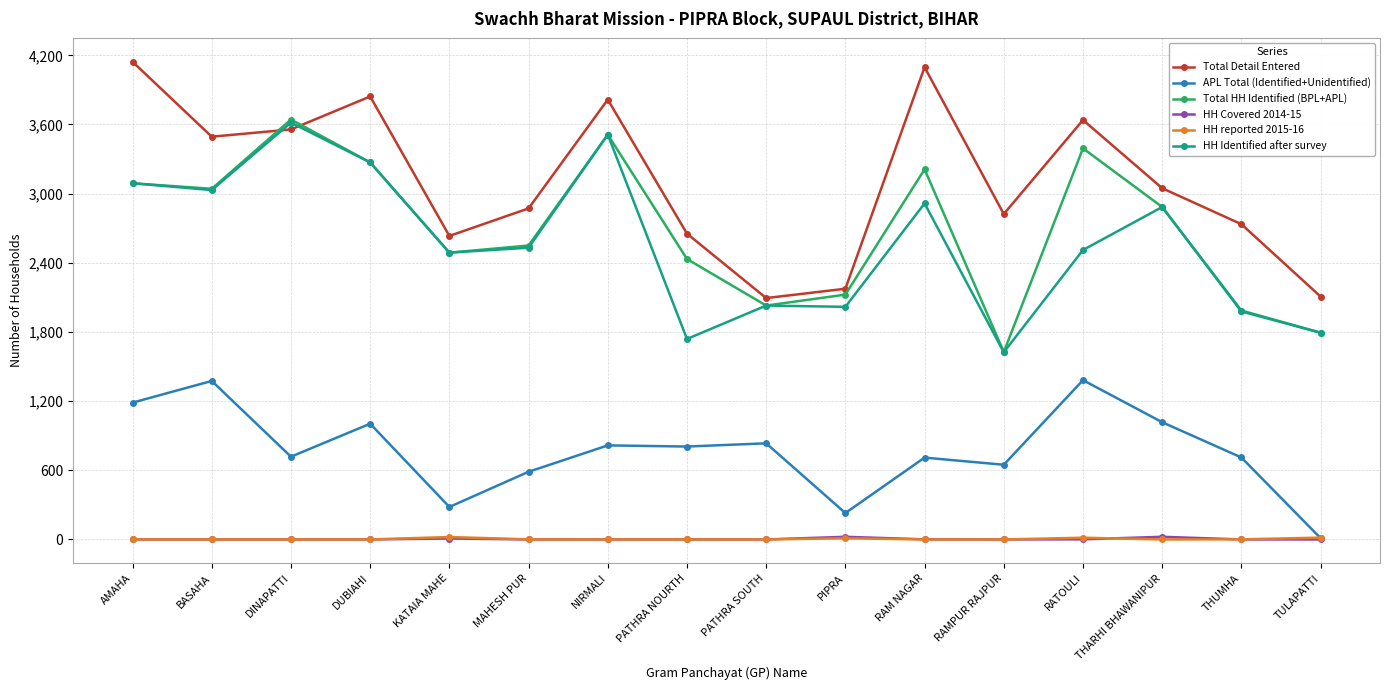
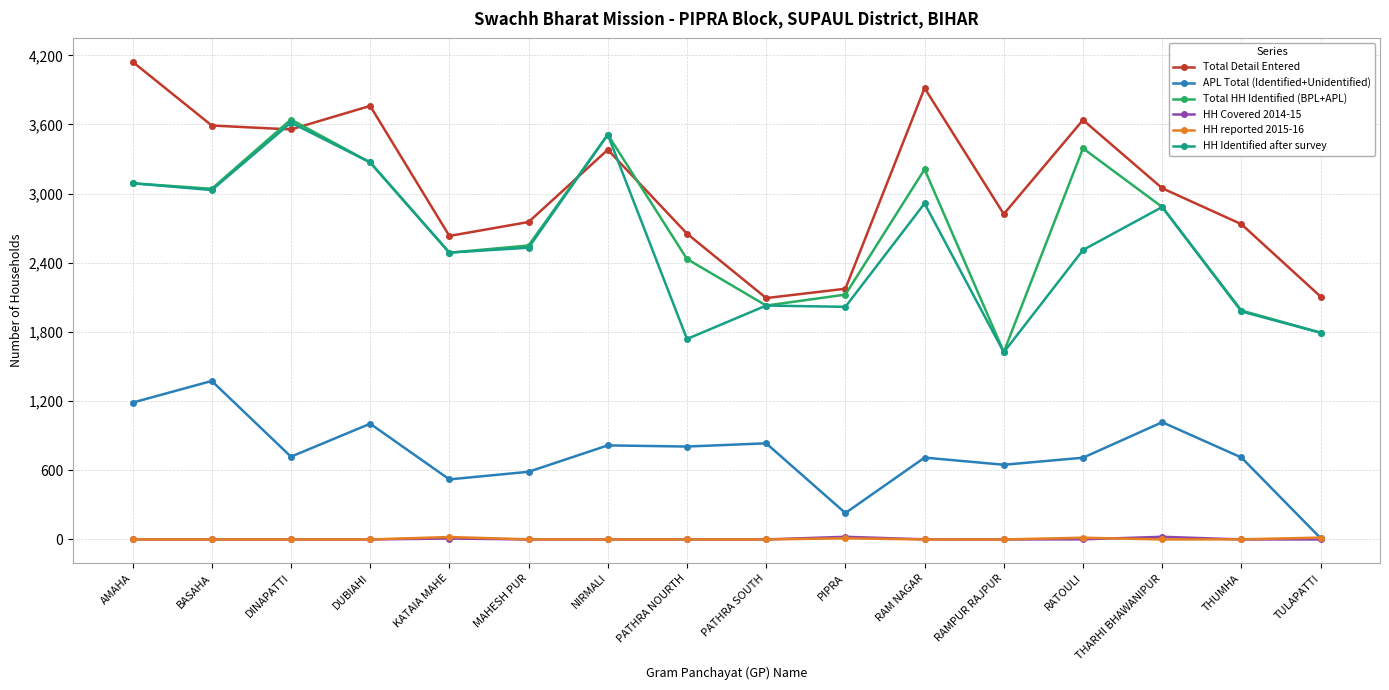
Total Detail Entered, BASAHA: 3,490 -> 3,590
Total Detail Entered, DUBIAHI: 3,840 -> 3,760
APL Total (Identified+Unidentified), KATAIA MAHE: 280 -> 520
Total Detail Entered, MAHESH PUR: 2,870 -> 2,750
Total Detail Entered, NIRMALI: 3,820 -> 3,380
Total Detail Entered, RAM NAGAR: 4,100 -> 3,920
APL Total (Identified+Unidentified), RATOULI: 1,380 -> 710
